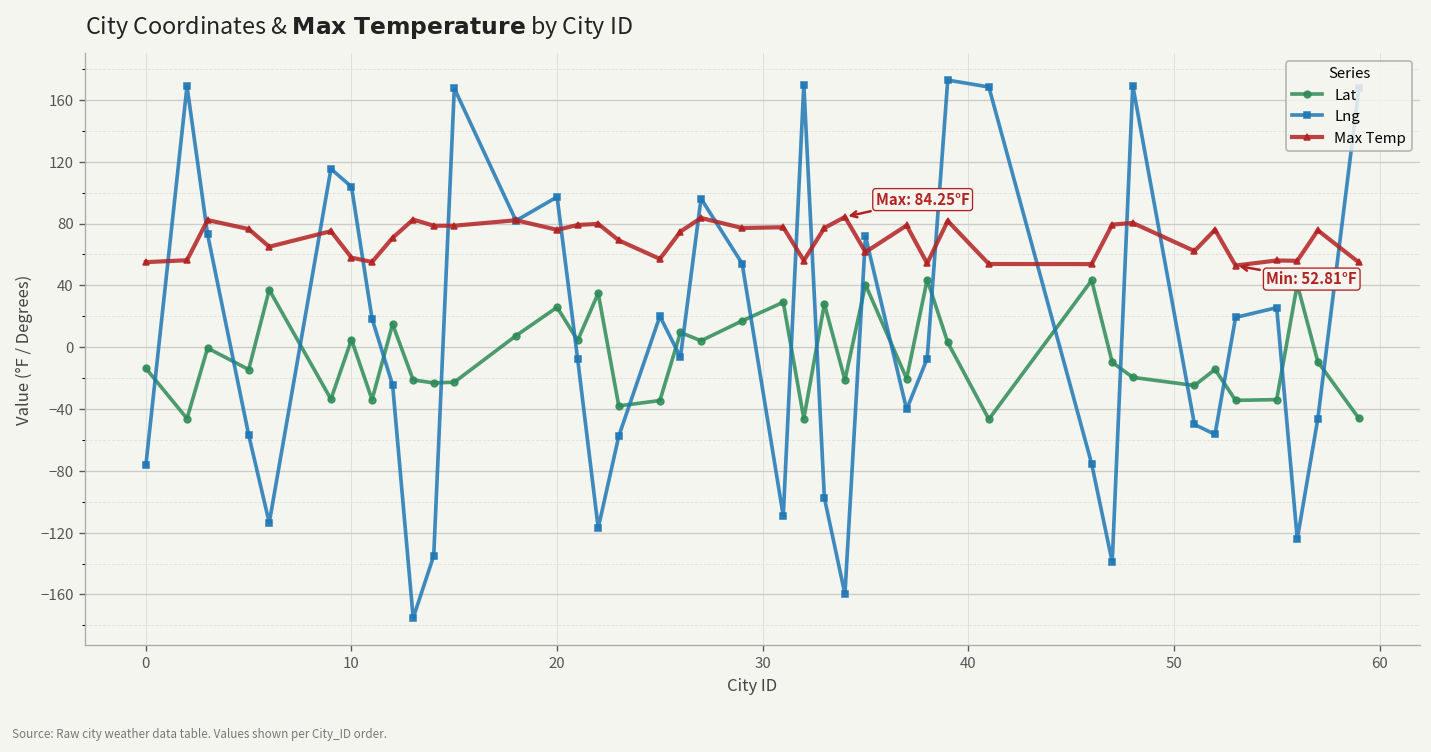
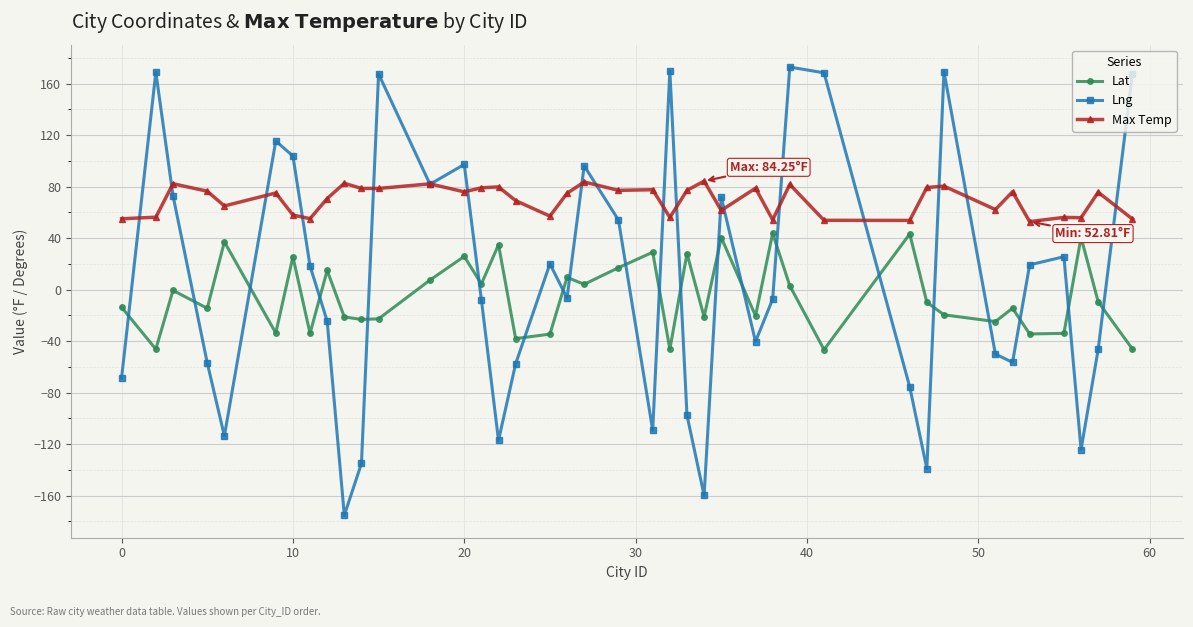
Lng, 0: -76 -> -69
Lat, 10: 5 -> 25
